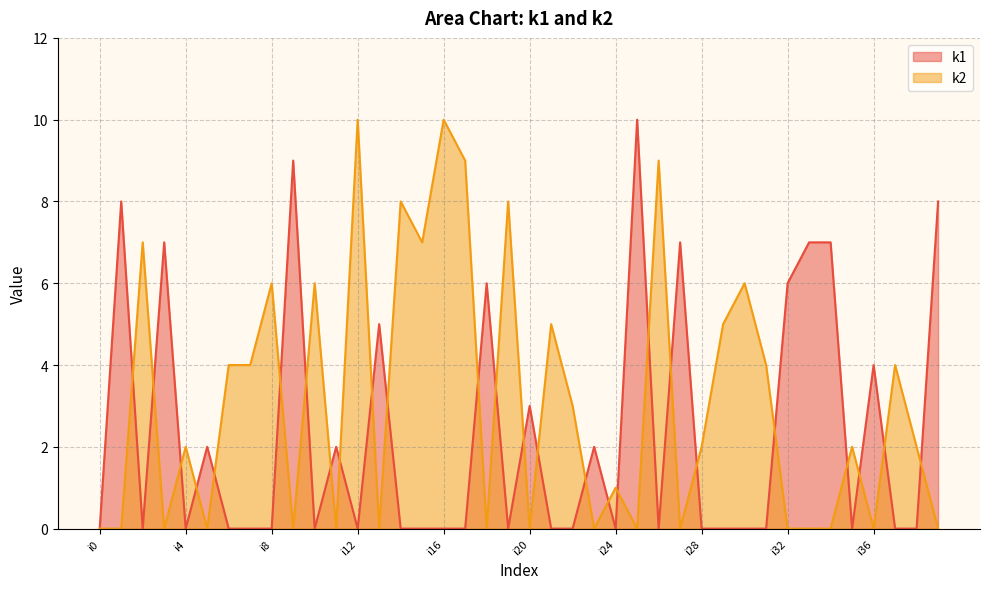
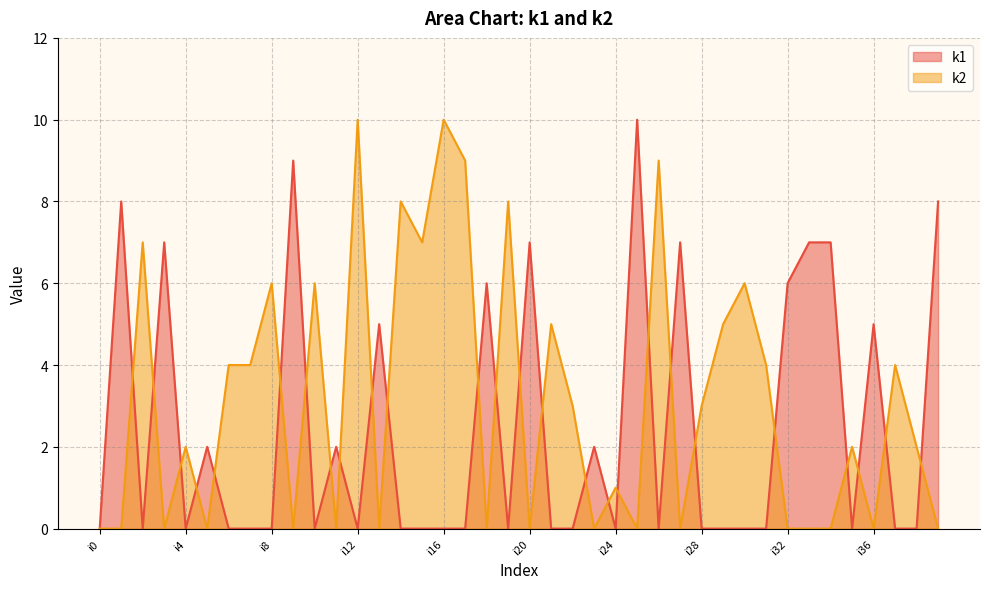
k1, i20: 3 -> 7
k2, i28: 2 -> 3
k1, i36: 4 -> 5
